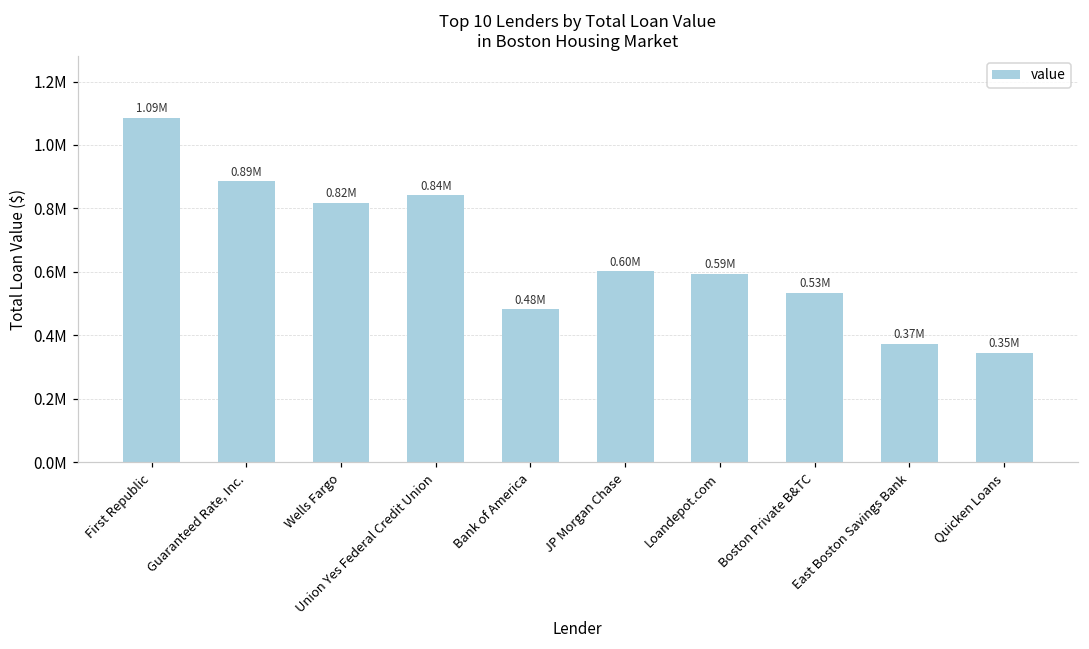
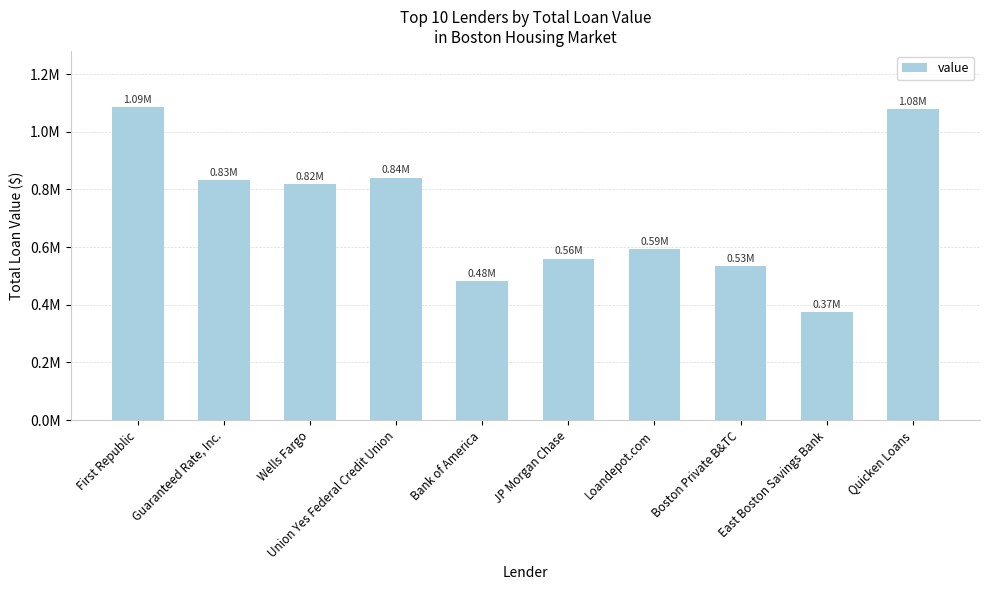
Guaranteed Rate, Inc.: 0.89M -> 0.83M
JP Morgan Chase: 0.60M -> 0.56M
Quicken Loans: 0.35M -> 1.08M
